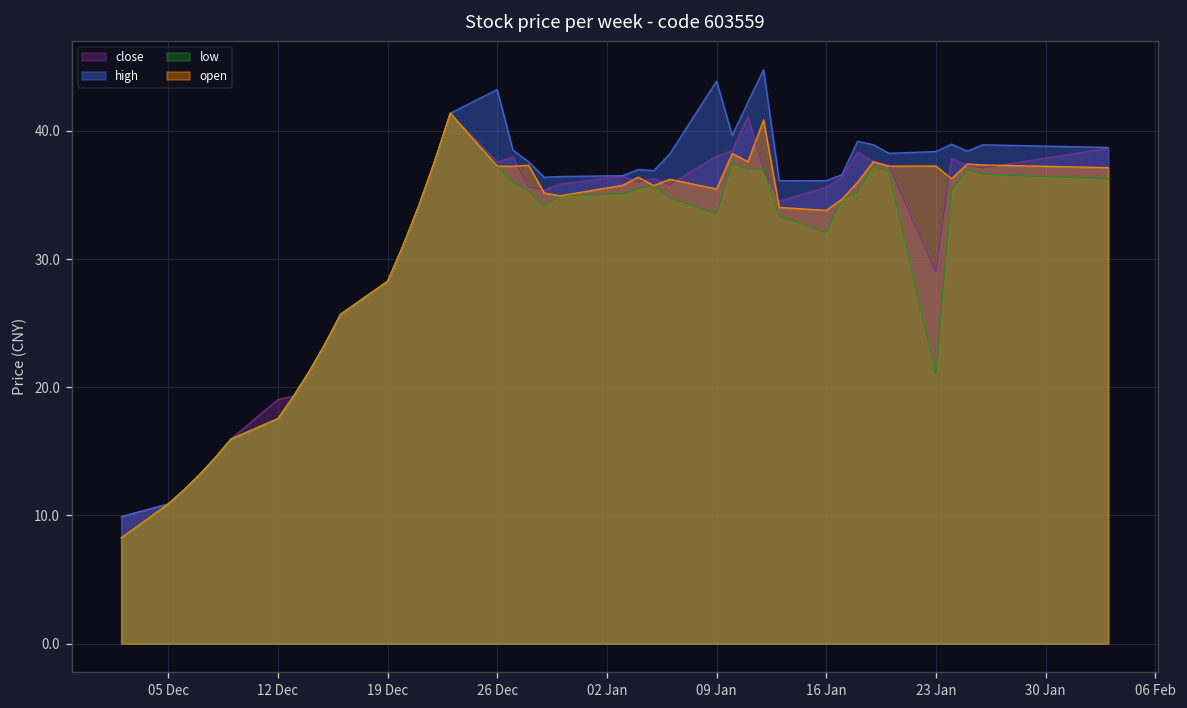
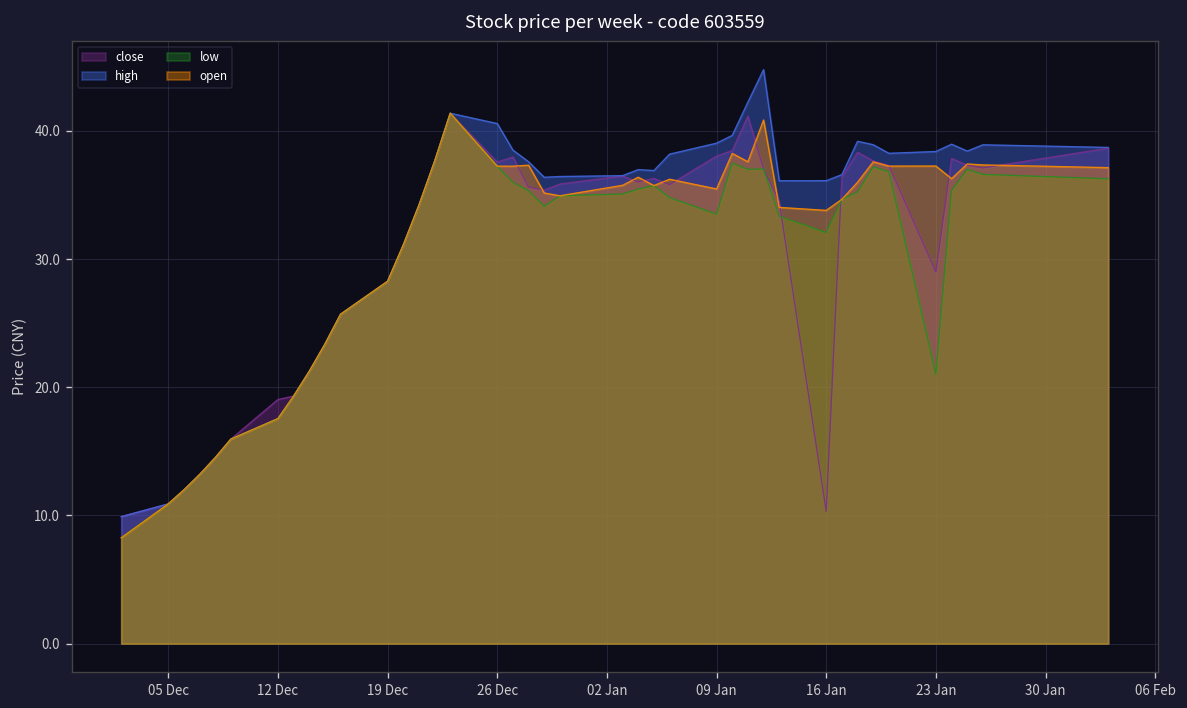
high, 26 Dec: 43.2 -> 40.6
high, 09 Jan: 43.9 -> 39.0
close, 16 Jan: 35.6 -> 10.3
